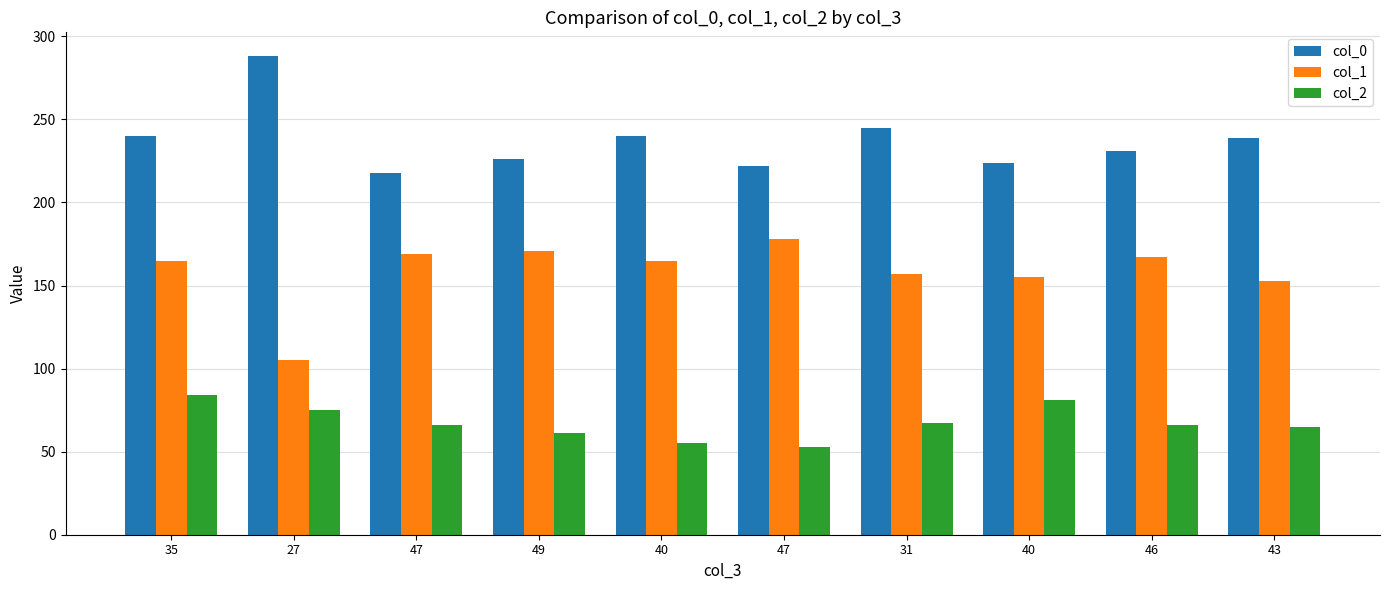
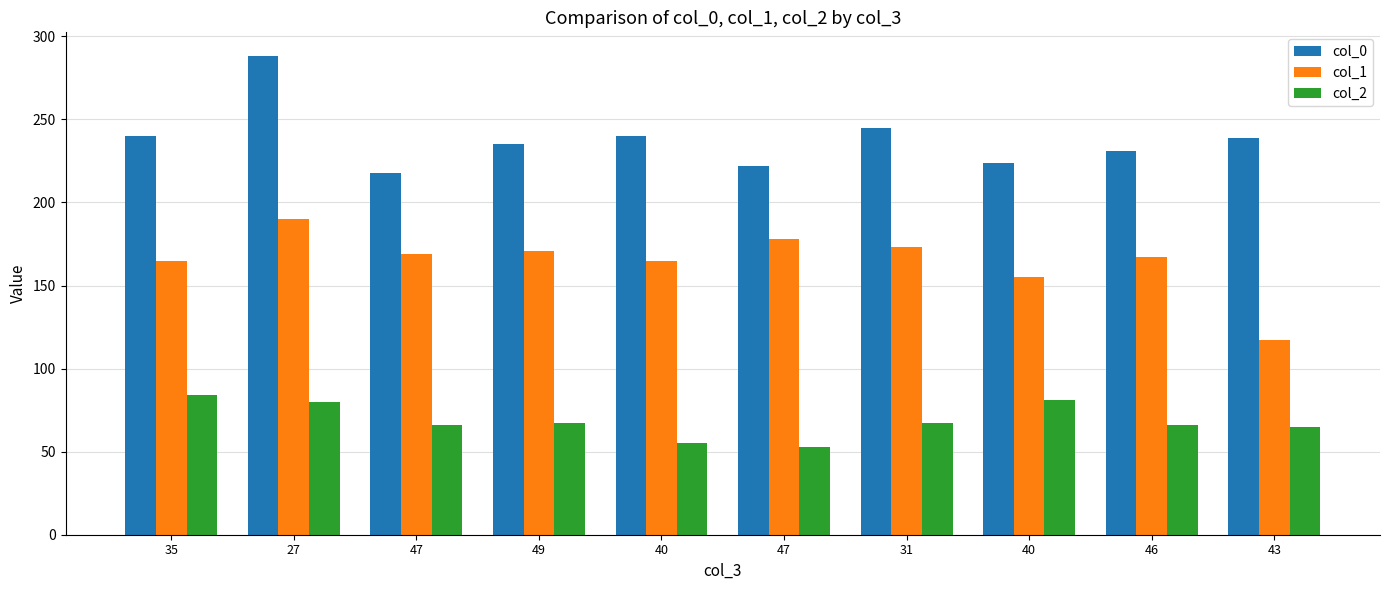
col_1, 27: 105 -> 190
col_2, 27: 75 -> 80
col_0, 49: 226 -> 235
col_2, 49: 61 -> 67
col_1, 31: 157 -> 173
col_1, 43: 153 -> 117
